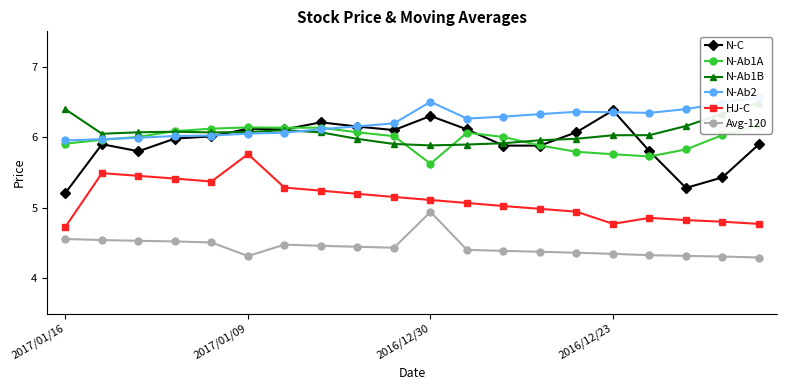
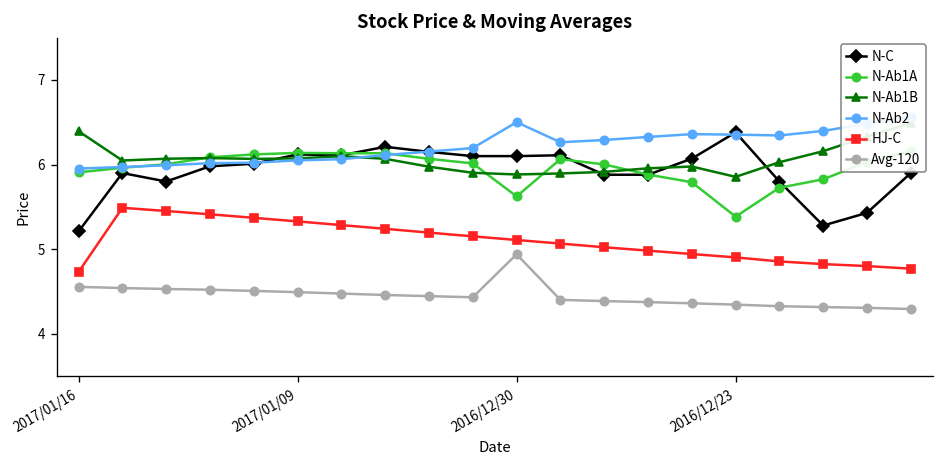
HJ-C, 2017/01/09: 5.8 -> 5.3
Avg-120, 2017/01/09: 4.3 -> 4.5
N-C, 2016/12/30: 6.3 -> 6.1
N-Ab1A, 2016/12/23: 5.8 -> 5.4
N-Ab1B, 2016/12/23: 6.0 -> 5.9
HJ-C, 2016/12/23: 4.8 -> 4.9
